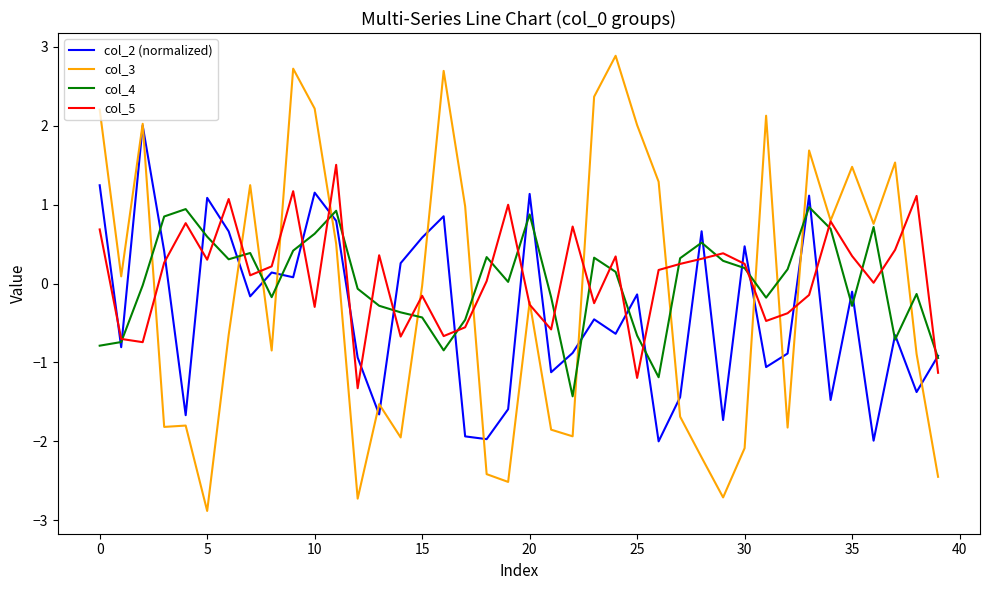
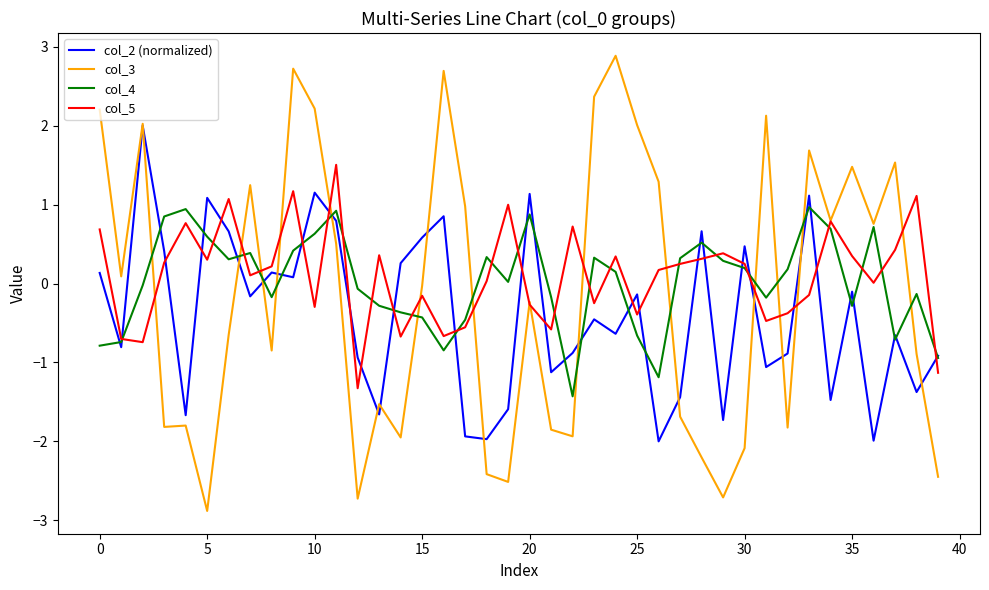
col_2 (normalized), 0: 1.2 -> 0.1
col_5, 25: -1.2 -> -0.4
